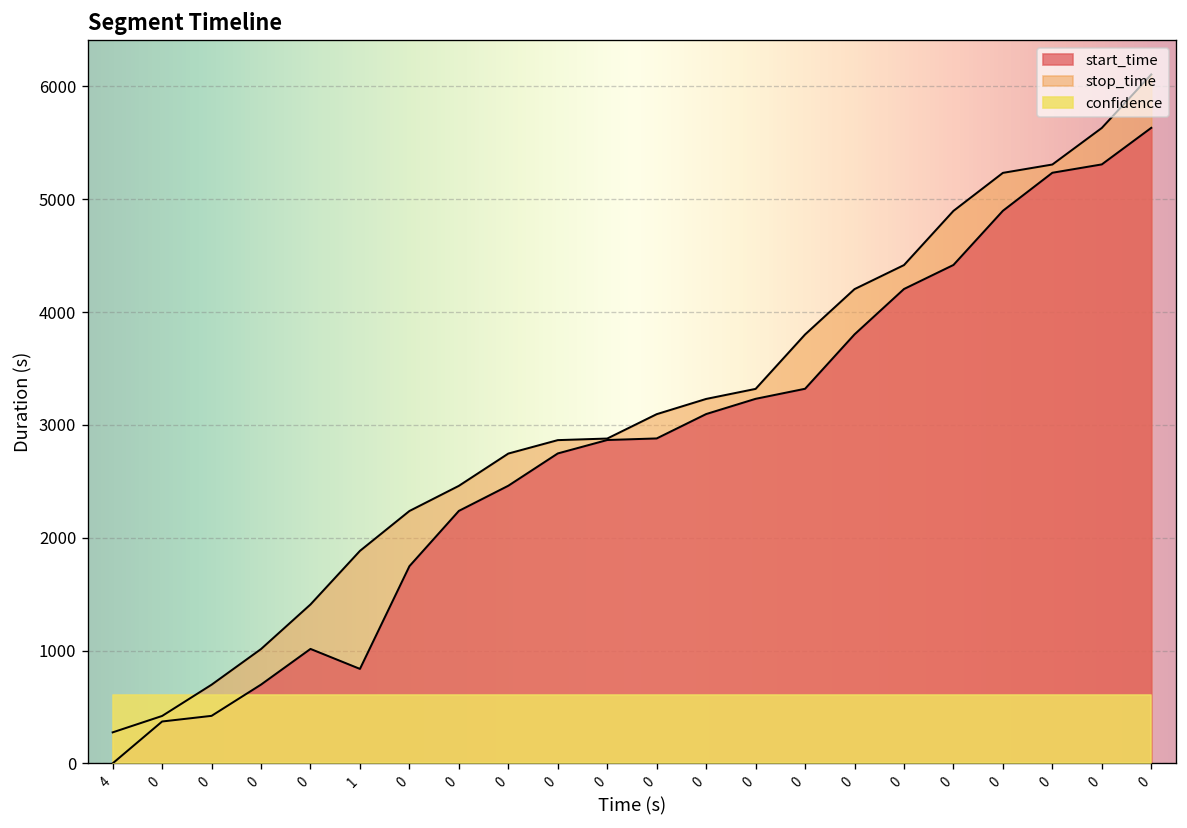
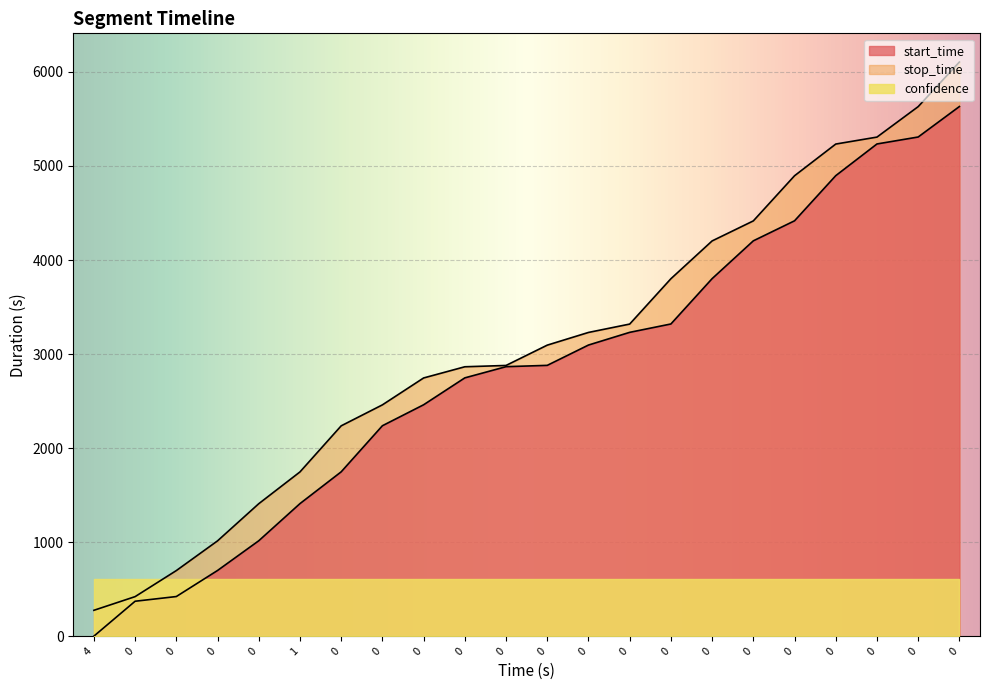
start_time, 1: 800 -> 1400
stop_time, 1: 1900 -> 1700
